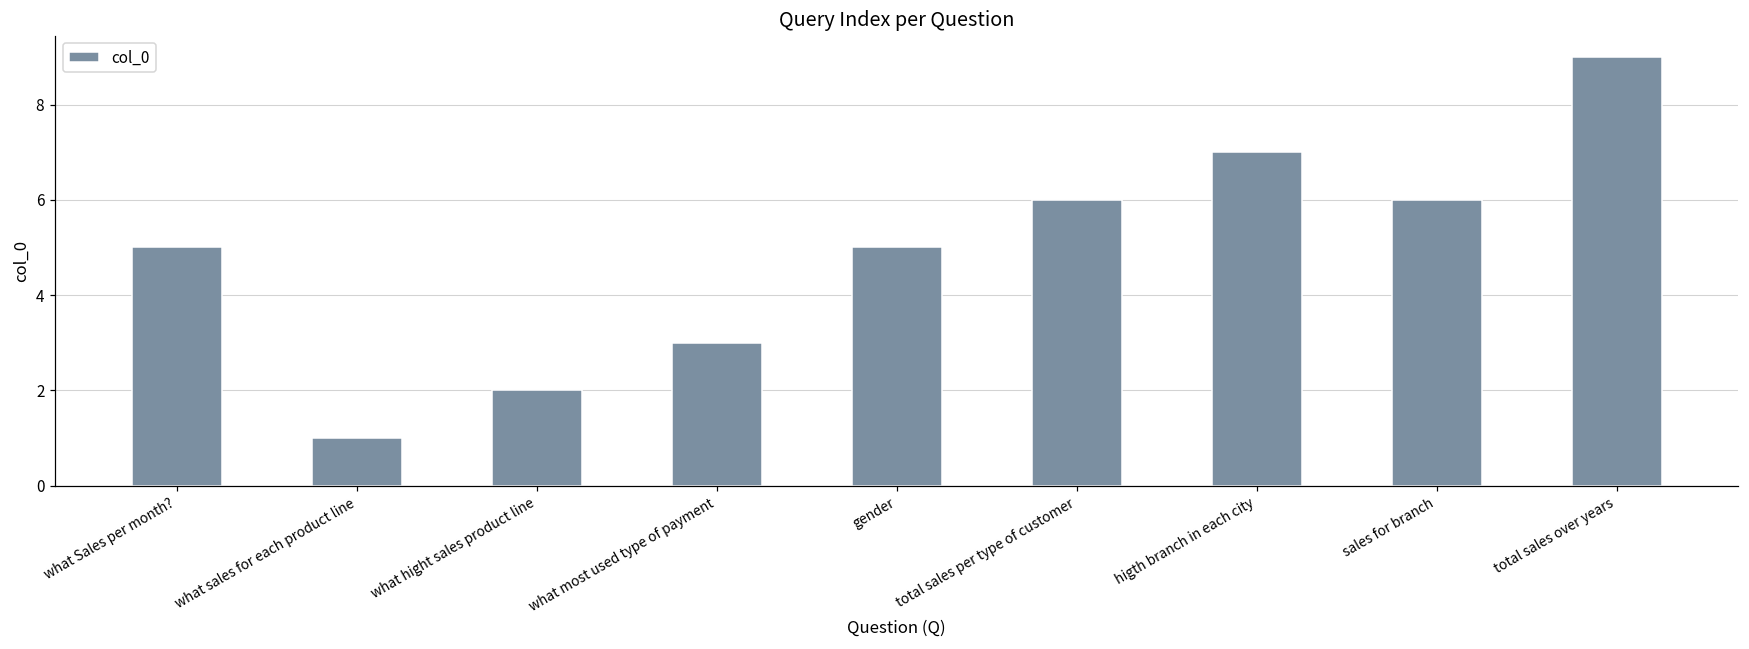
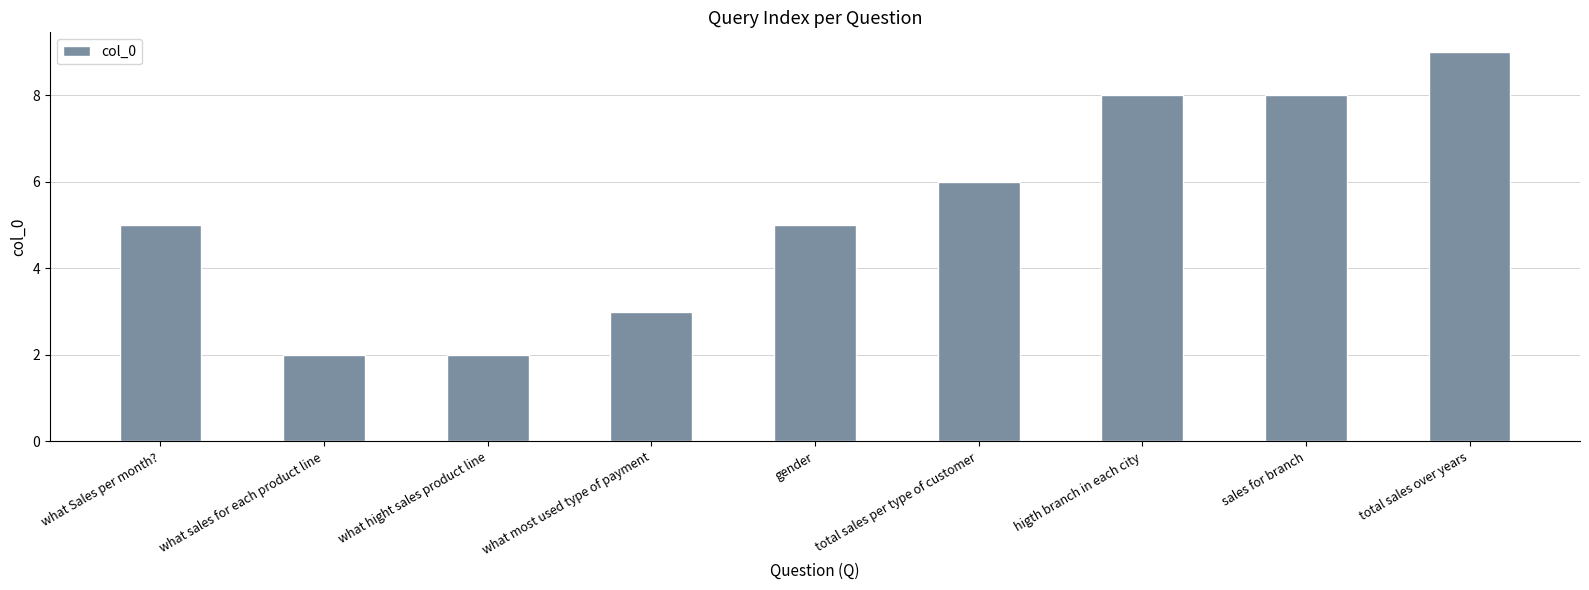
what sales for each product line: 1 -> 2
higth branch in each city: 7 -> 8
sales for branch: 6 -> 8
